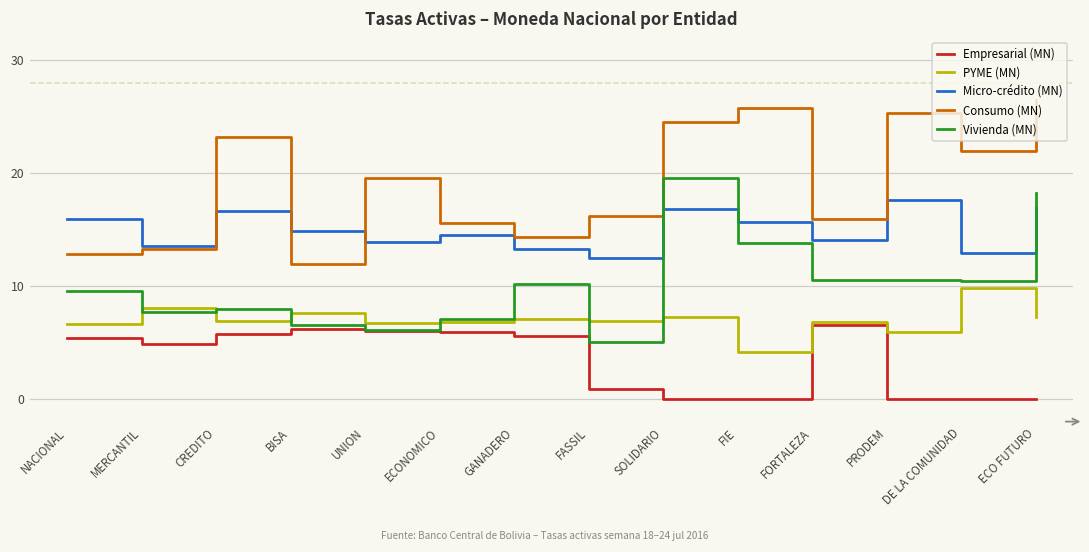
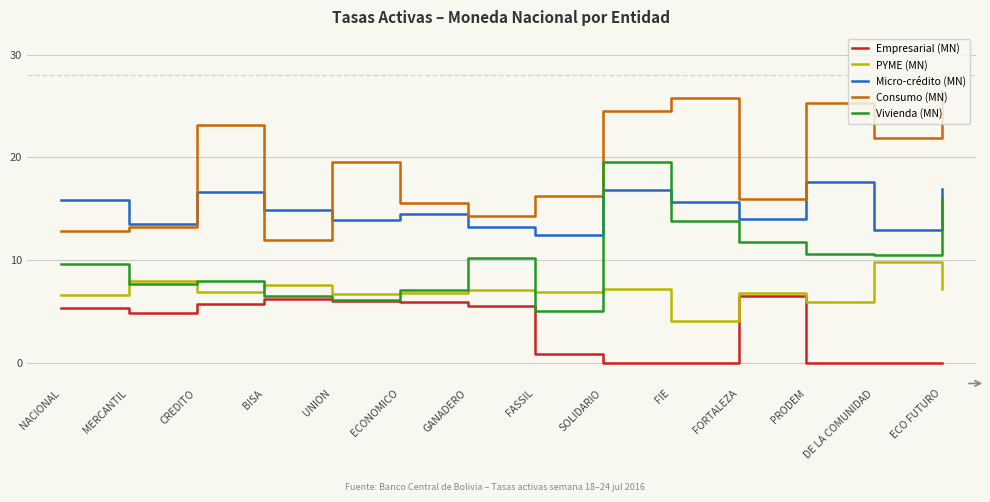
Vivienda (MN), FORTALEZA: 10.6 -> 11.8
Vivienda (MN), ECO FUTURO: 18.2 -> 16.0
